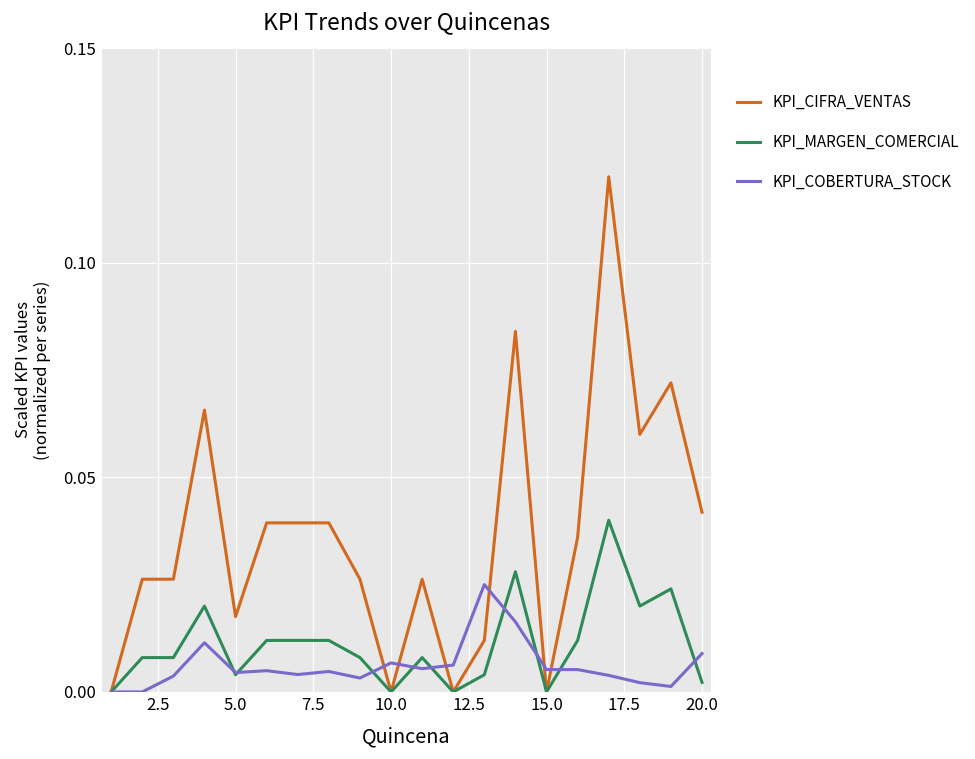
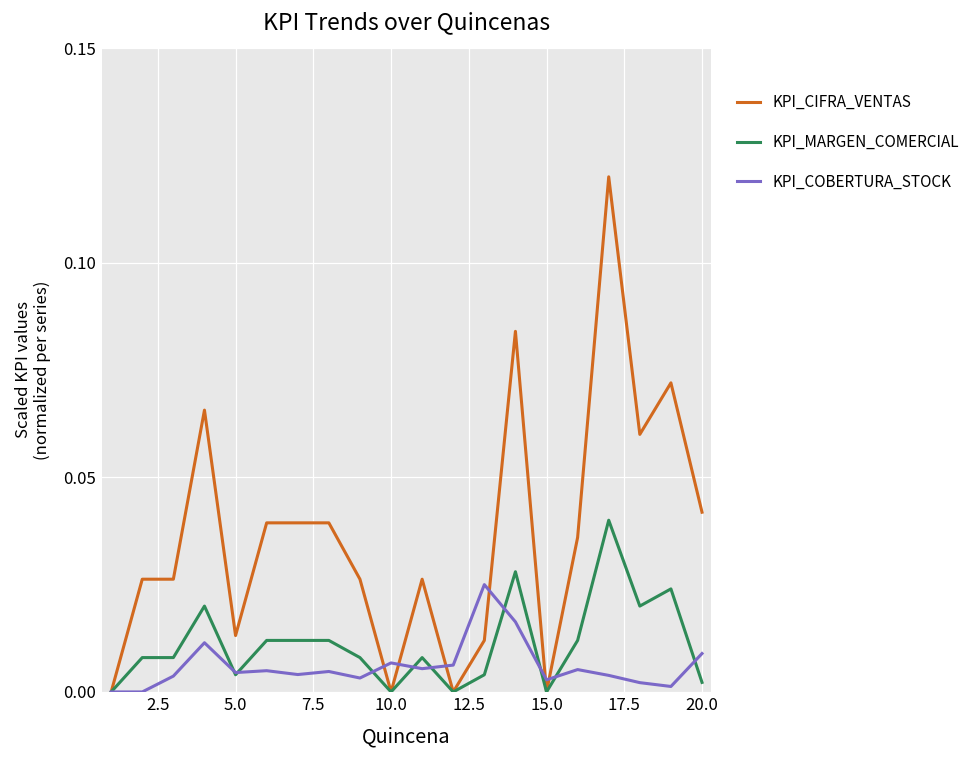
KPI_CIFRA_VENTAS, 5.0: 0.018 -> 0.013
KPI_COBERTURA_STOCK, 15.0: 0.005 -> 0.003
